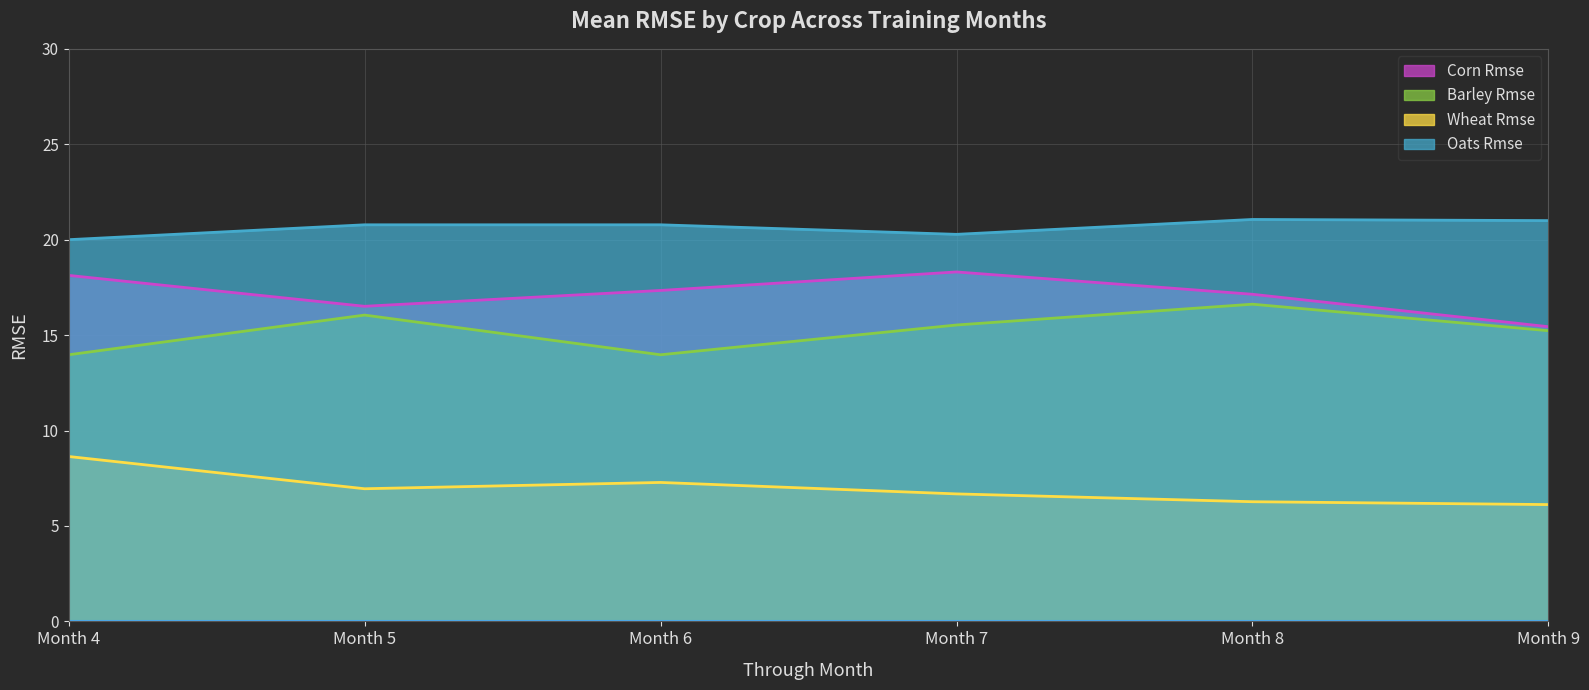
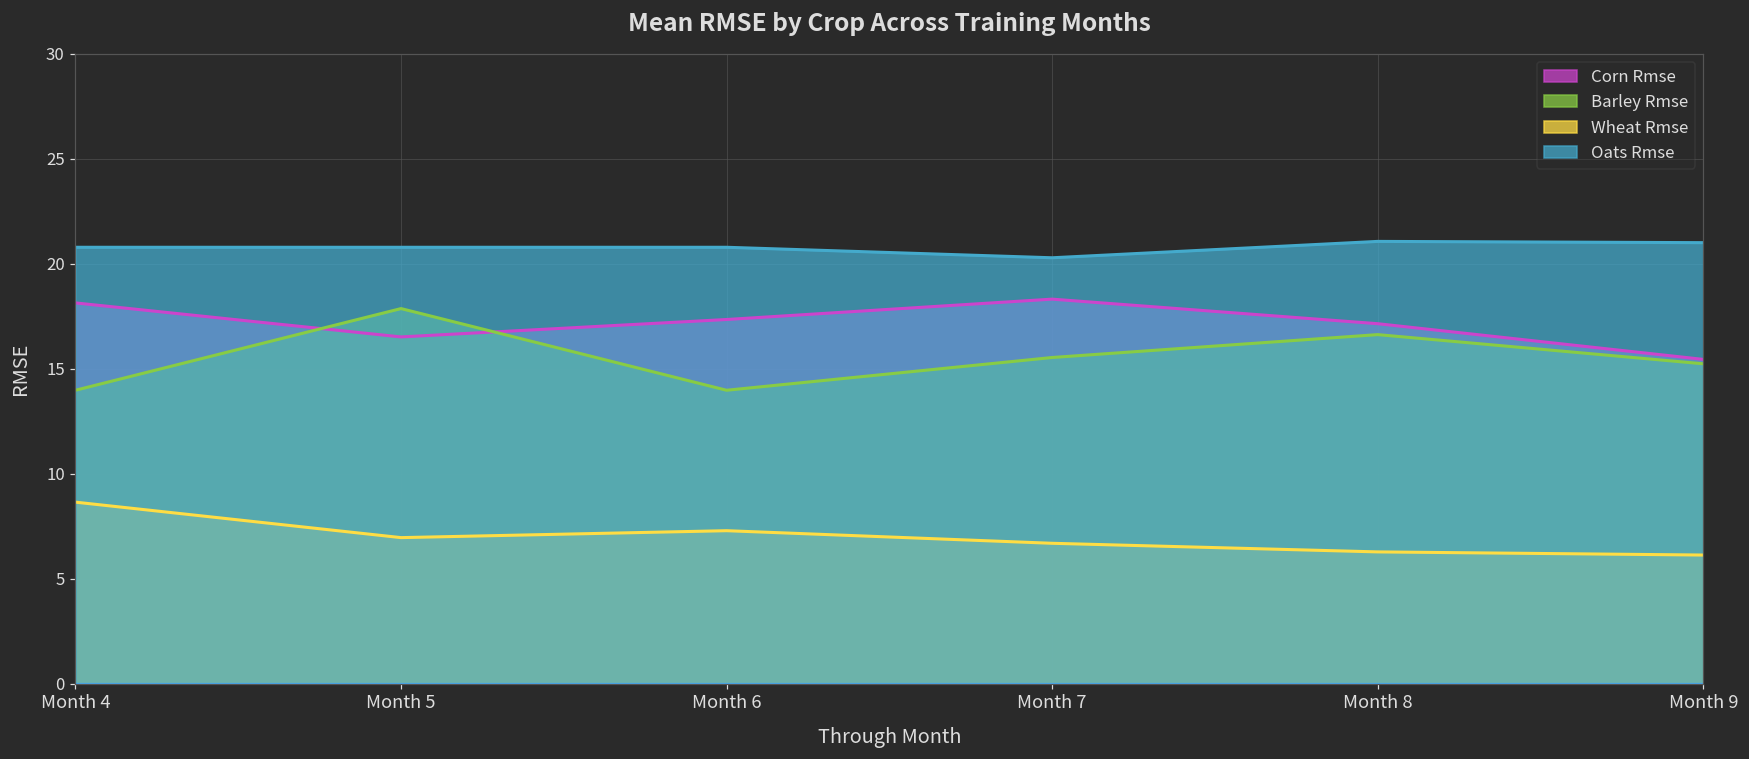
Oats Rmse, Month 4: 20.0 -> 20.8
Barley Rmse, Month 5: 16.1 -> 17.9
